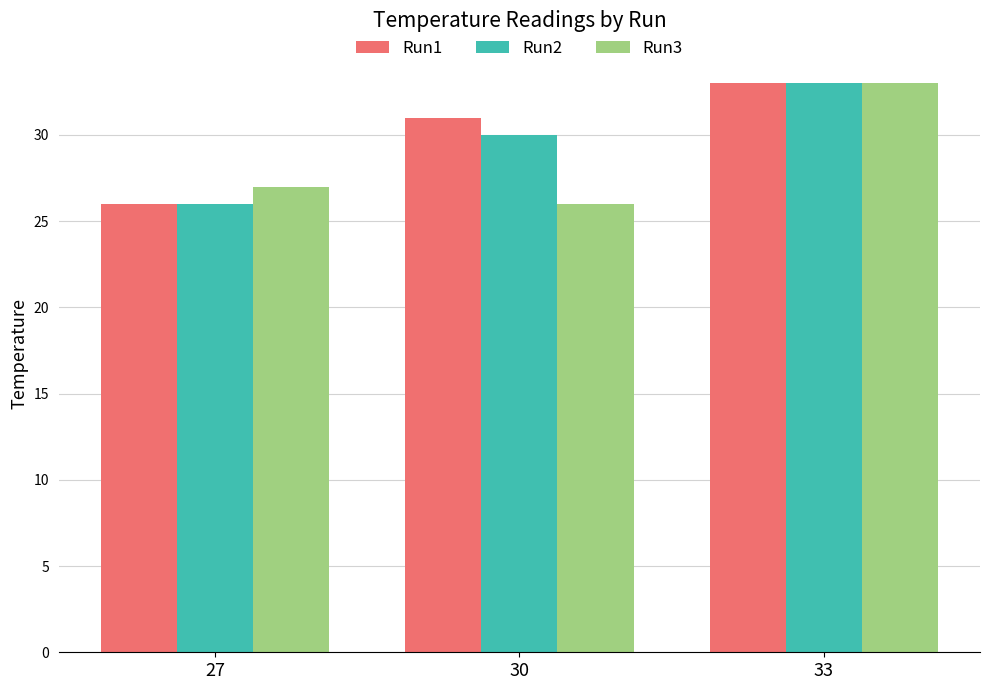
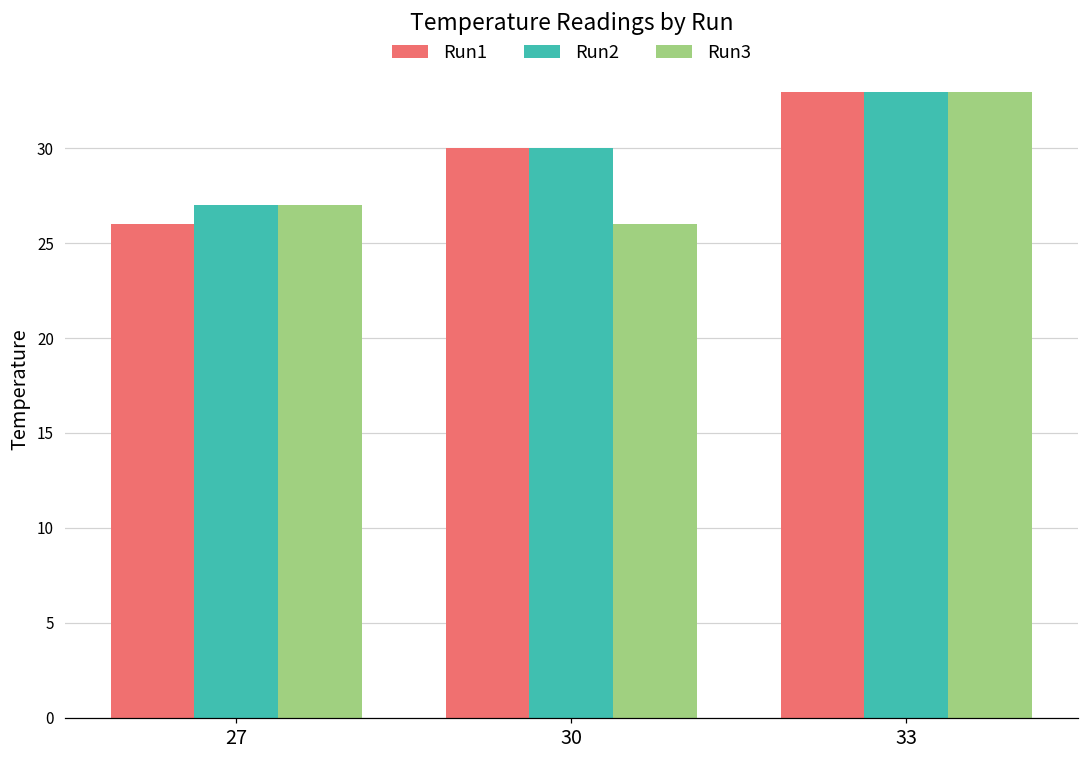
Run2, 27: 26 -> 27
Run1, 30: 31 -> 30
